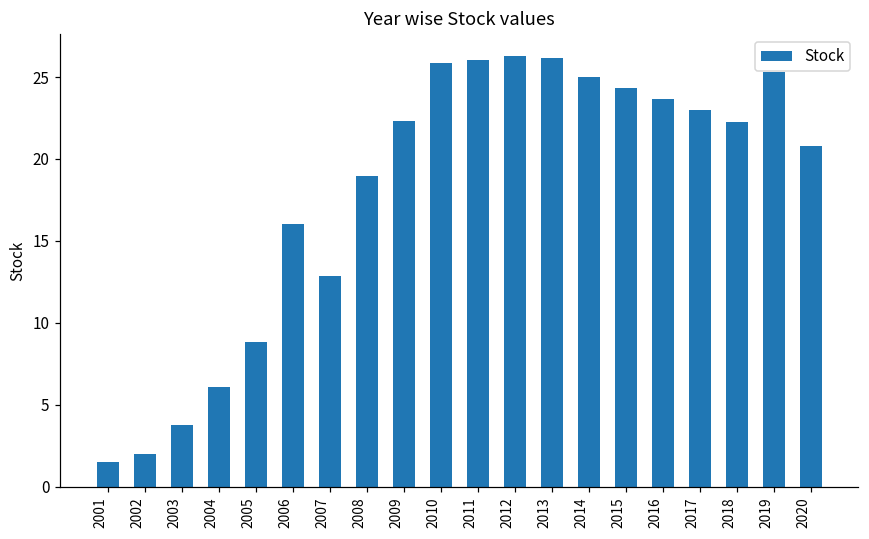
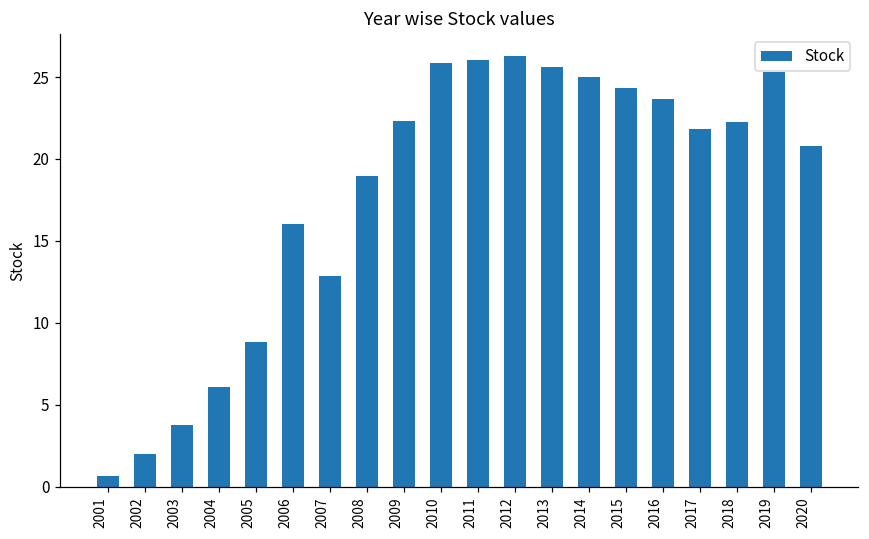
2001: 1.5 -> 0.7
2013: 26.2 -> 25.6
2017: 23.0 -> 21.8
